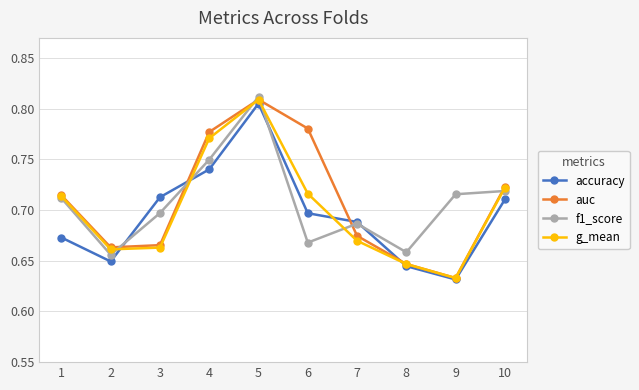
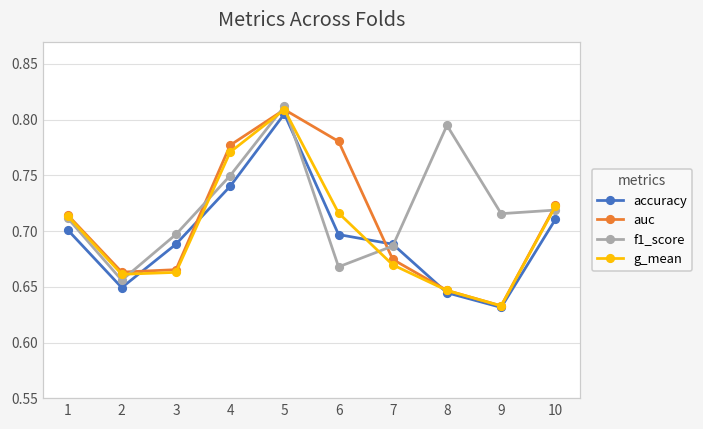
accuracy, 1: 0.673 -> 0.701
accuracy, 3: 0.713 -> 0.688
f1_score, 8: 0.658 -> 0.795
